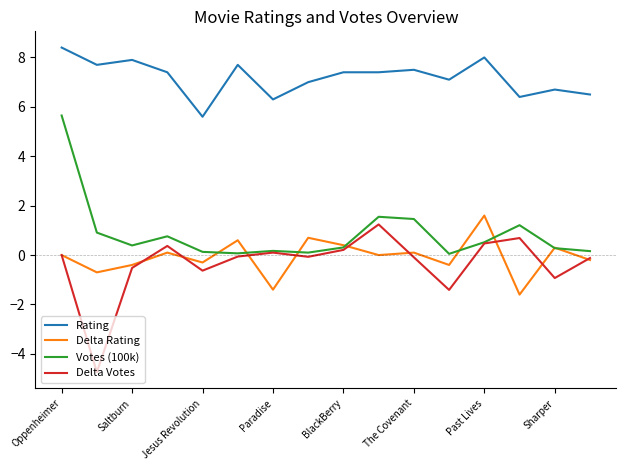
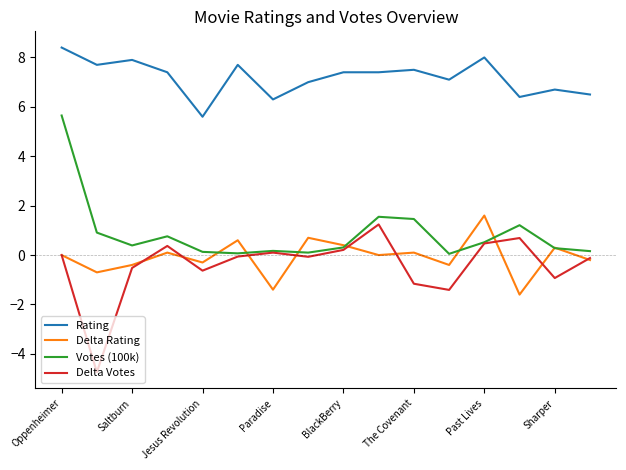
Delta Votes, The Covenant: -0.1 -> -1.2
